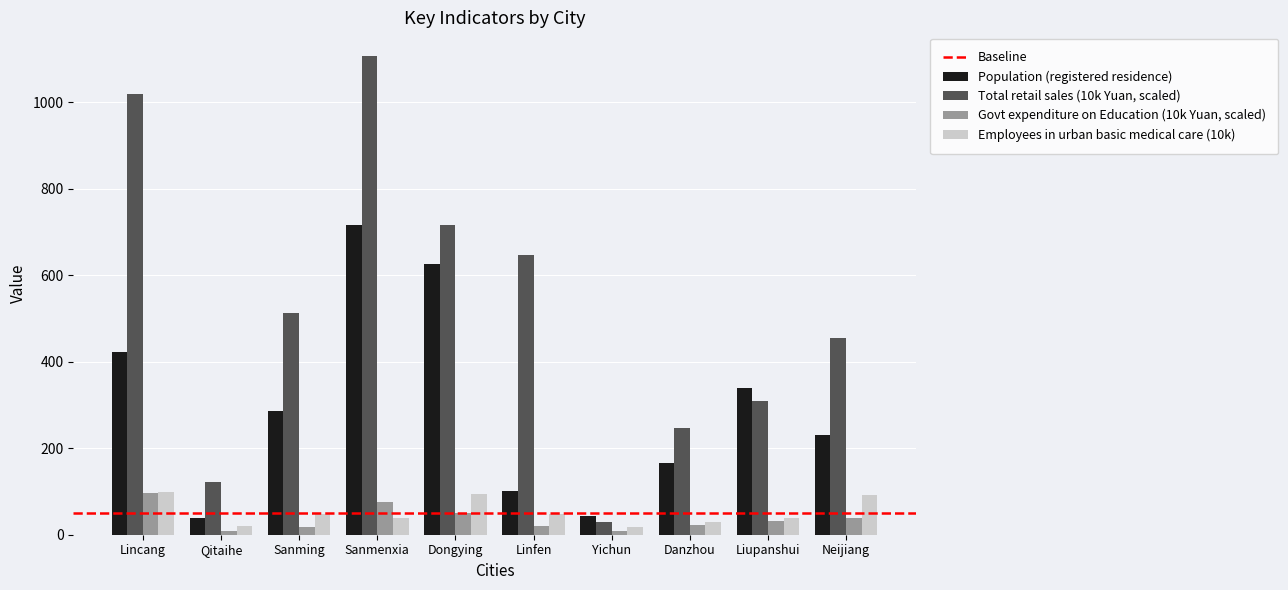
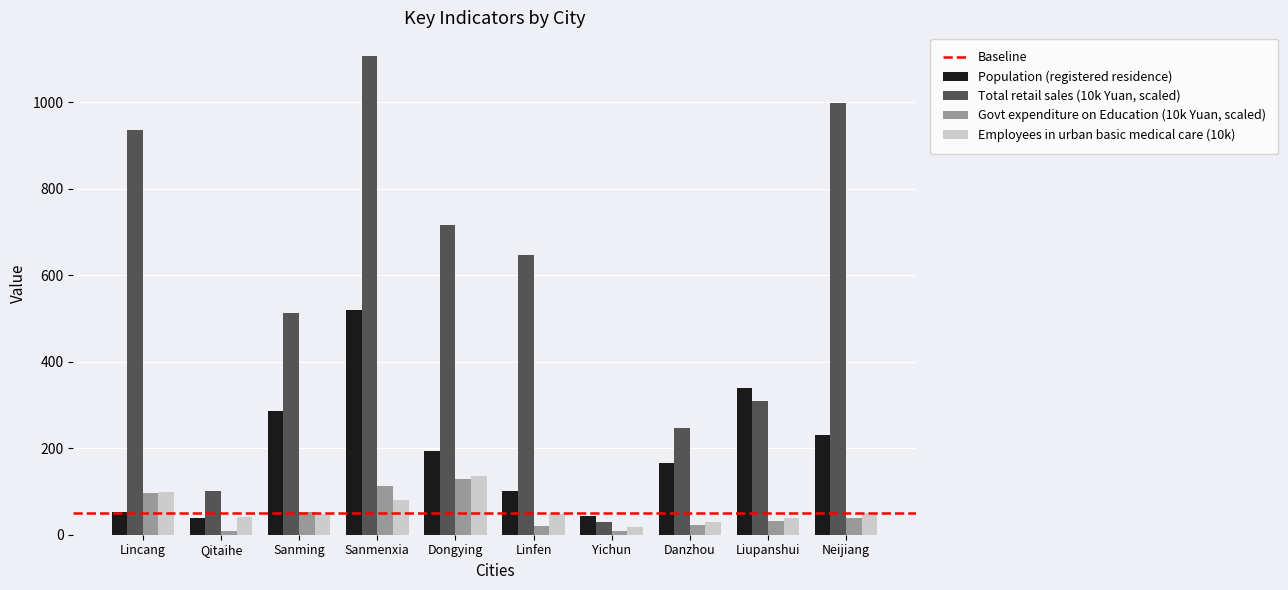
Population (registered residence), Lincang: 420 -> 50
Total retail sales (10k Yuan, scaled), Lincang: 1020 -> 930
Total retail sales (10k Yuan, scaled), Qitaihe: 120 -> 100
Employees in urban basic medical care (10k), Qitaihe: 20 -> 40
Govt expenditure on Education (10k Yuan, scaled), Sanming: 20 -> 50
Population (registered residence), Sanmenxia: 720 -> 520
Govt expenditure on Education (10k Yuan, scaled), Sanmenxia: 80 -> 110
Employees in urban basic medical care (10k), Sanmenxia: 40 -> 80
Population (registered residence), Dongying: 630 -> 190
Govt expenditure on Education (10k Yuan, scaled), Dongying: 50 -> 130
Employees in urban basic medical care (10k), Dongying: 100 -> 140
Total retail sales (10k Yuan, scaled), Neijiang: 460 -> 1000
Employees in urban basic medical care (10k), Neijiang: 90 -> 50
